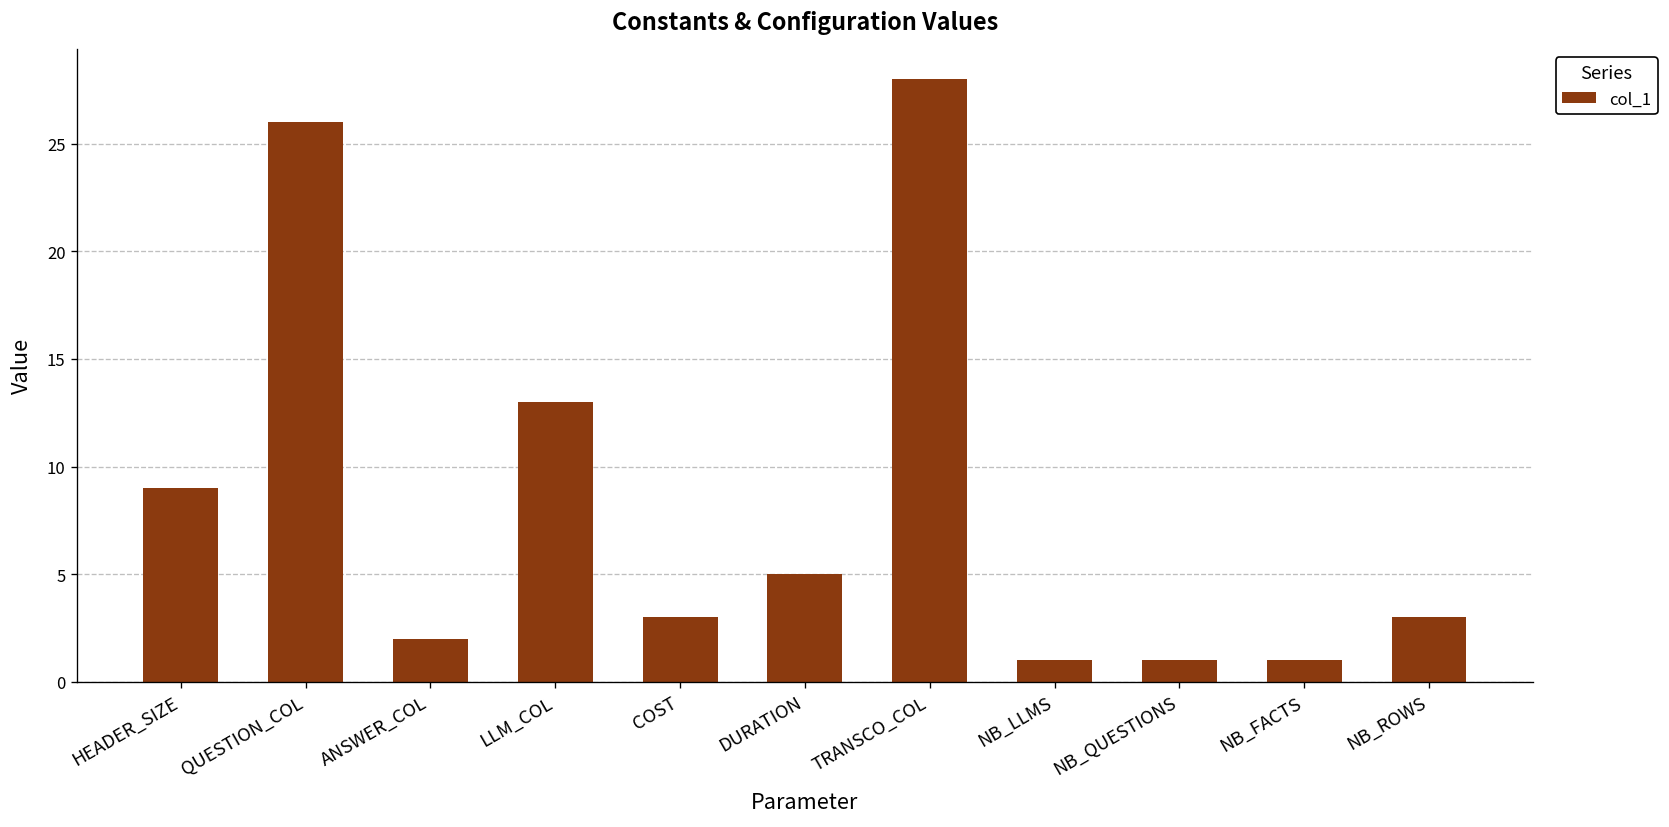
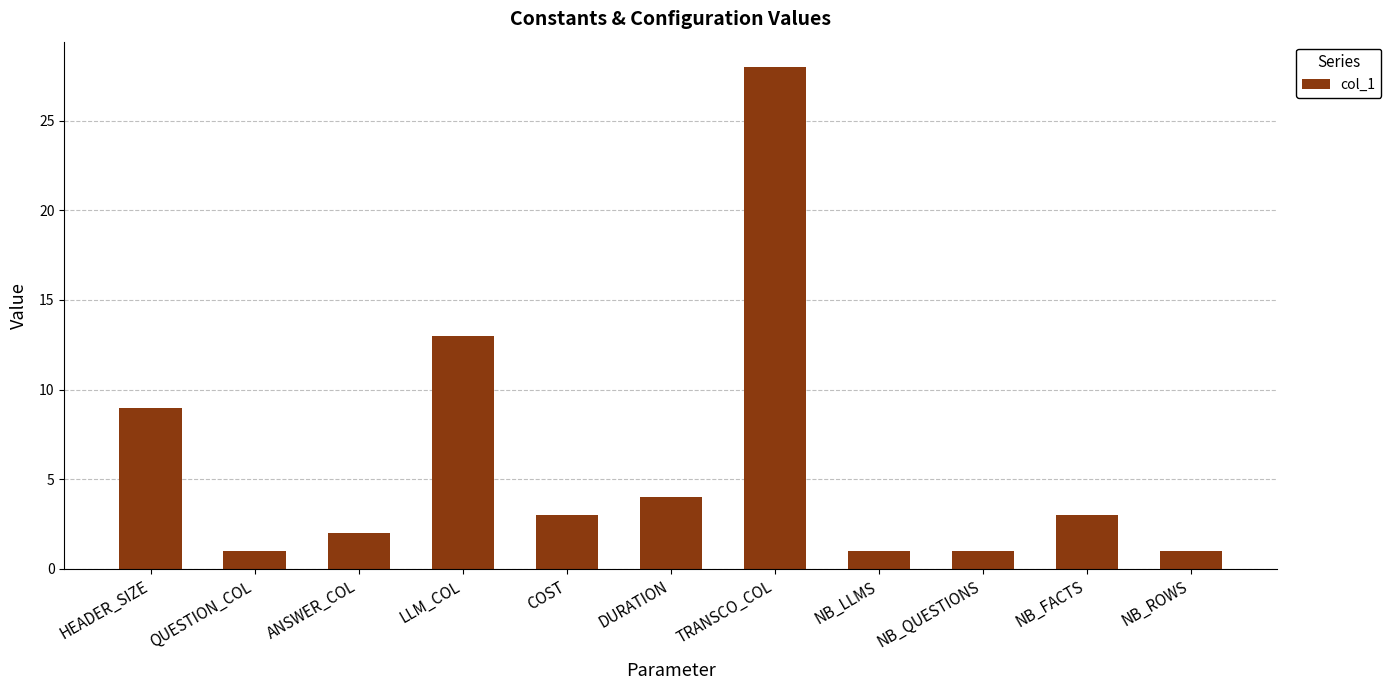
QUESTION_COL: 26 -> 1
DURATION: 5 -> 4
NB_FACTS: 1 -> 3
NB_ROWS: 3 -> 1
